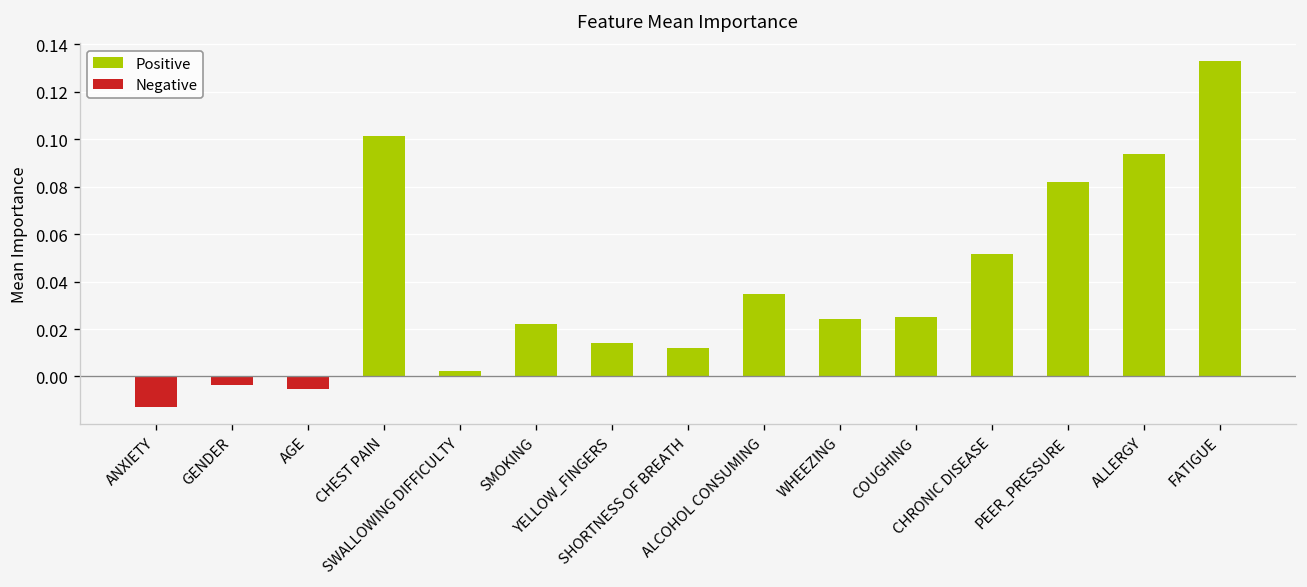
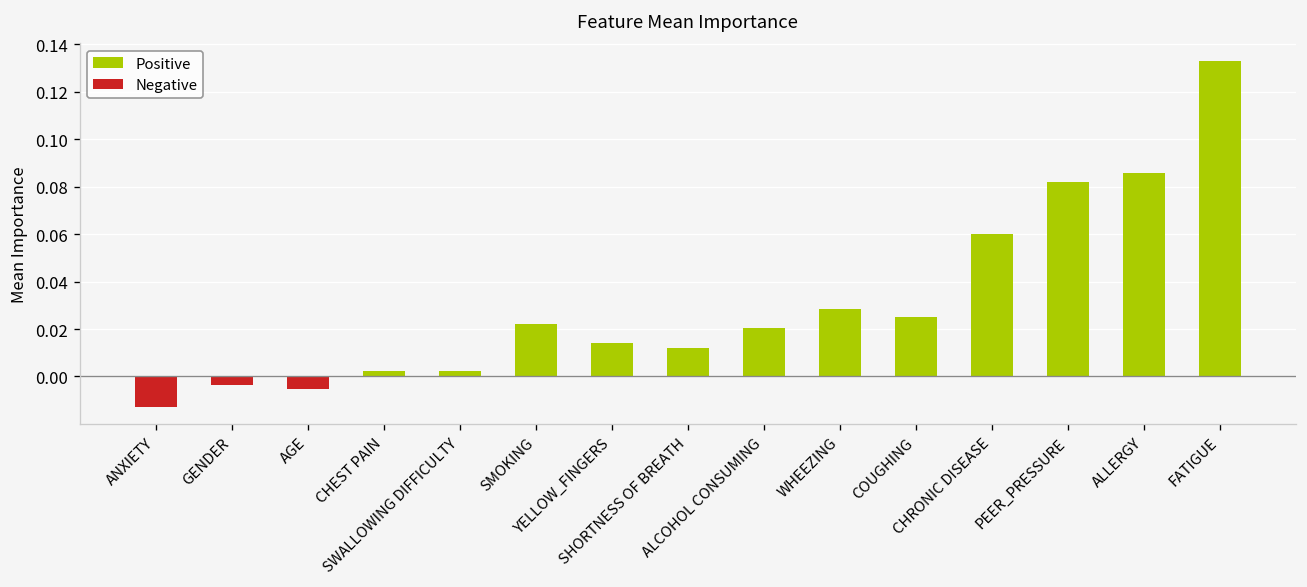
CHEST PAIN: 0.101 -> 0.002
ALCOHOL CONSUMING: 0.035 -> 0.020
WHEEZING: 0.024 -> 0.029
CHRONIC DISEASE: 0.052 -> 0.060
ALLERGY: 0.094 -> 0.086
